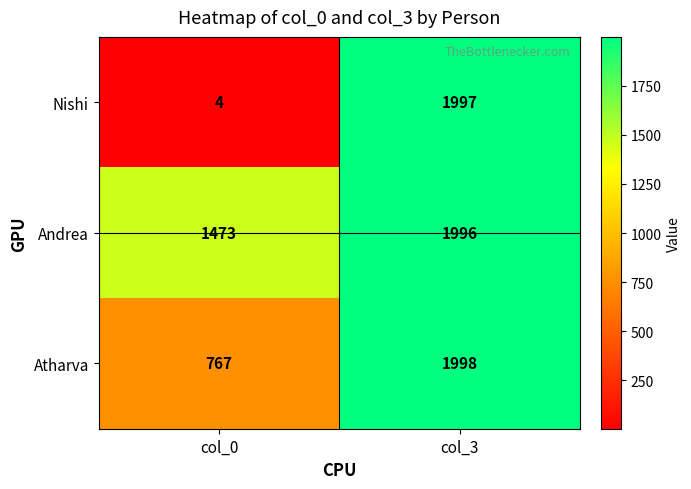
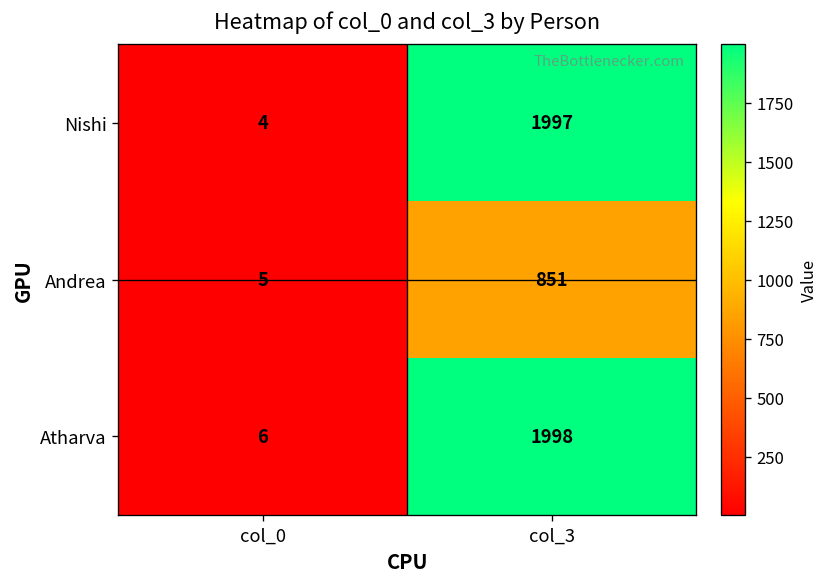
Andrea, col_0: 1473 -> 5
Andrea, col_3: 1996 -> 851
Atharva, col_0: 767 -> 6
